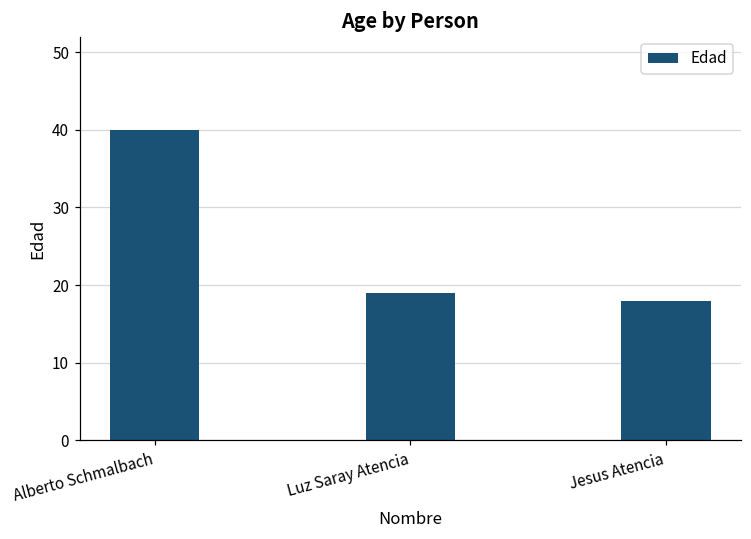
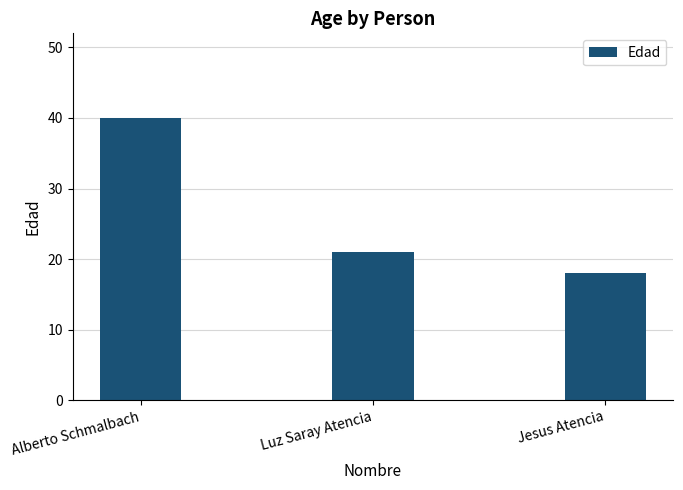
Luz Saray Atencia: 19 -> 21
